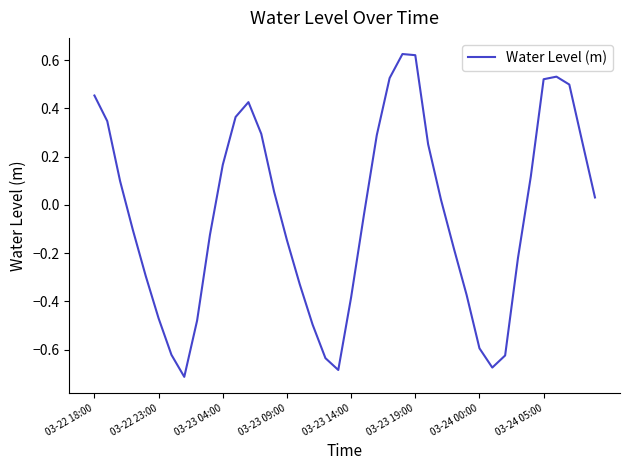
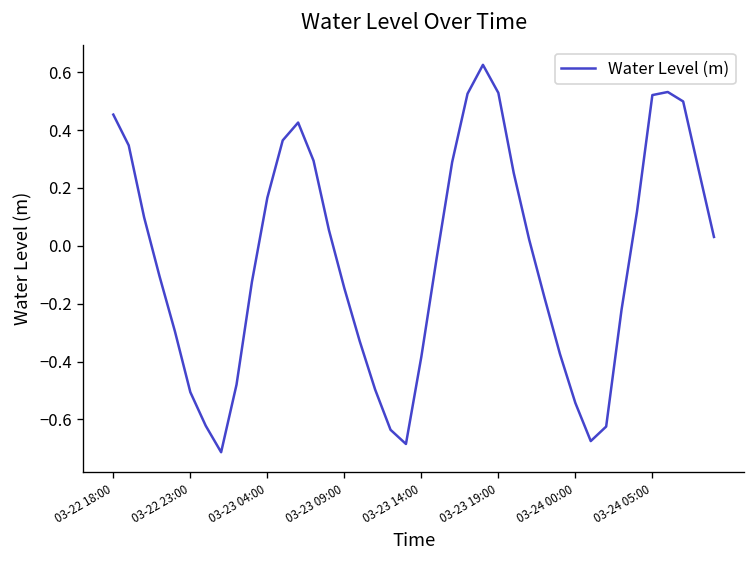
03-22 23:00: -0.47 -> -0.51
03-23 19:00: 0.62 -> 0.53
03-24 00:00: -0.60 -> -0.54
